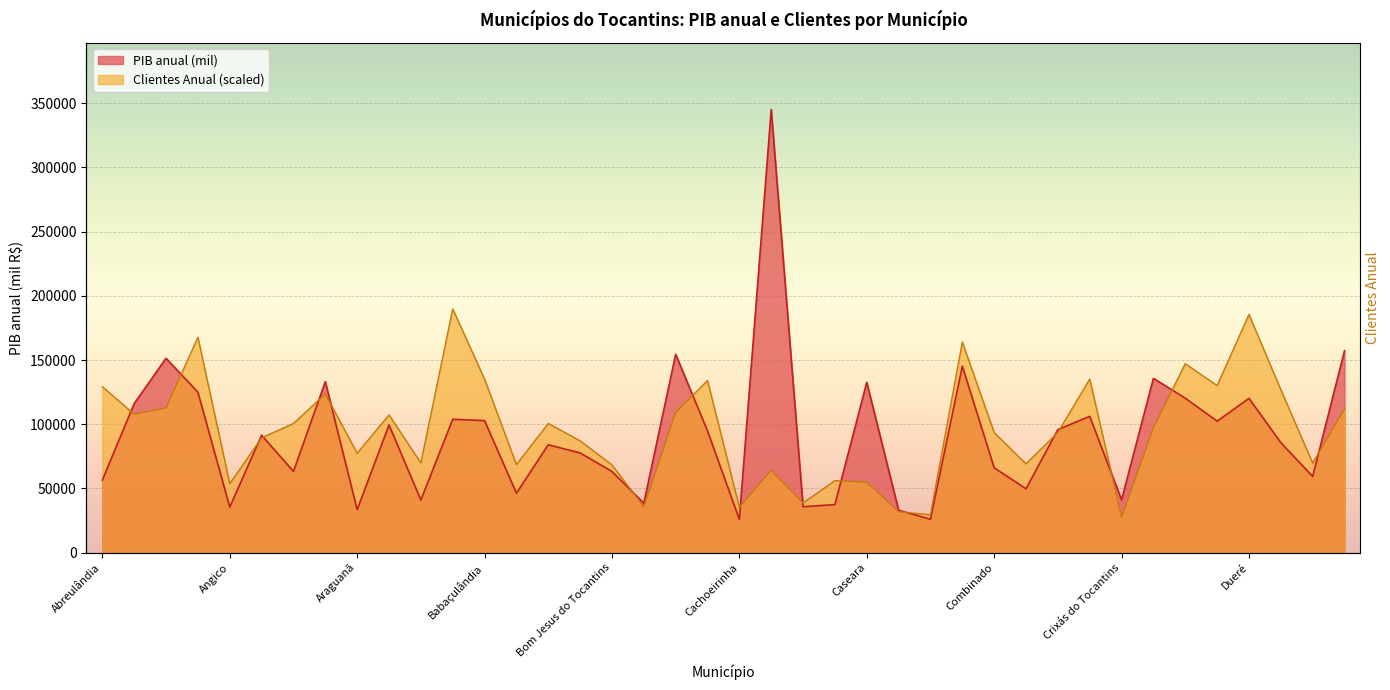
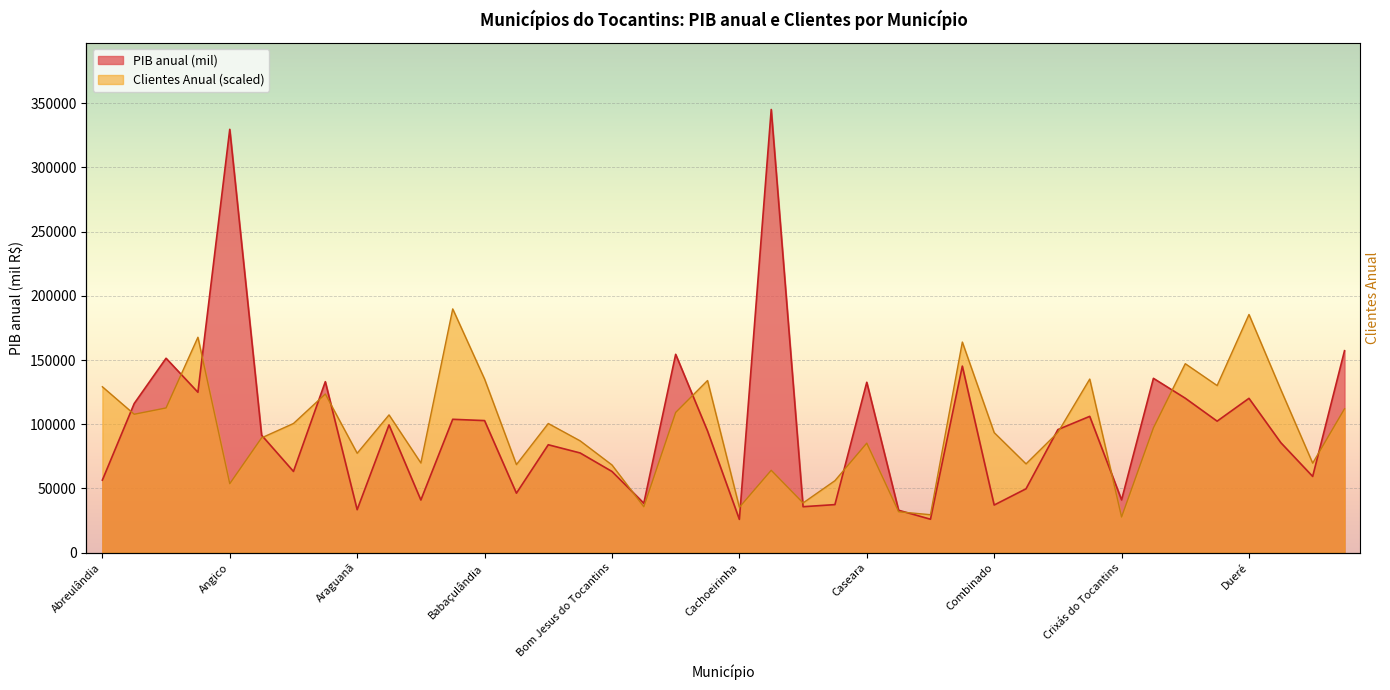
PIB anual (mil), Angico: 35000 -> 330000
Clientes Anual (scaled), Caseara: 55000 -> 85000
PIB anual (mil), Combinado: 66000 -> 37000
